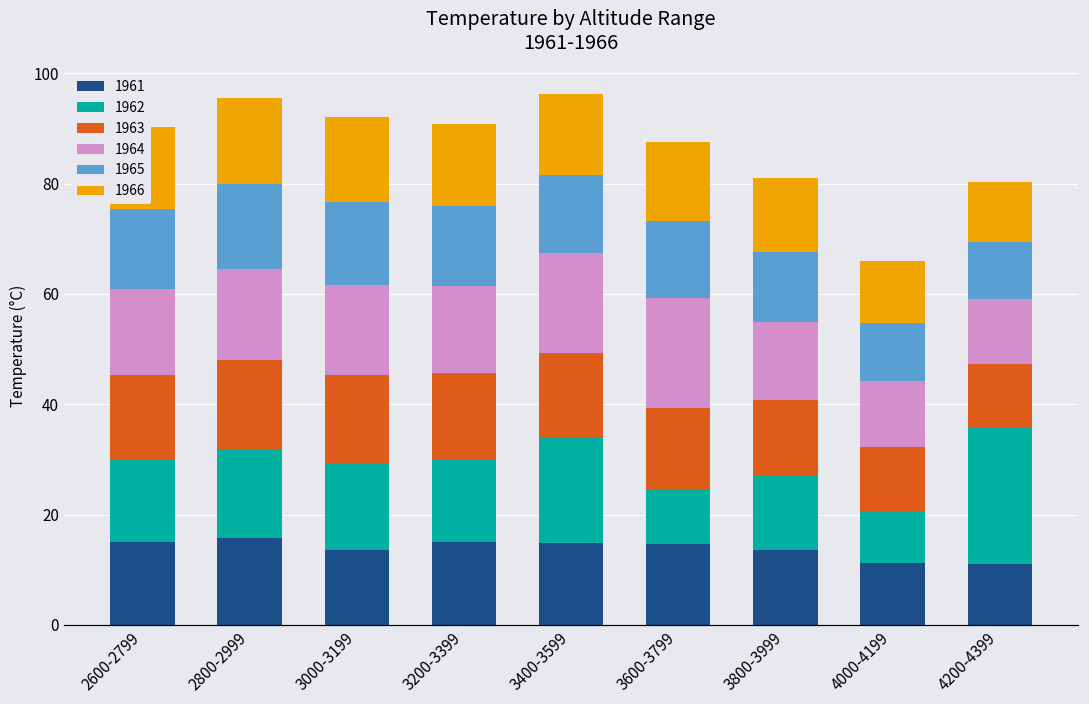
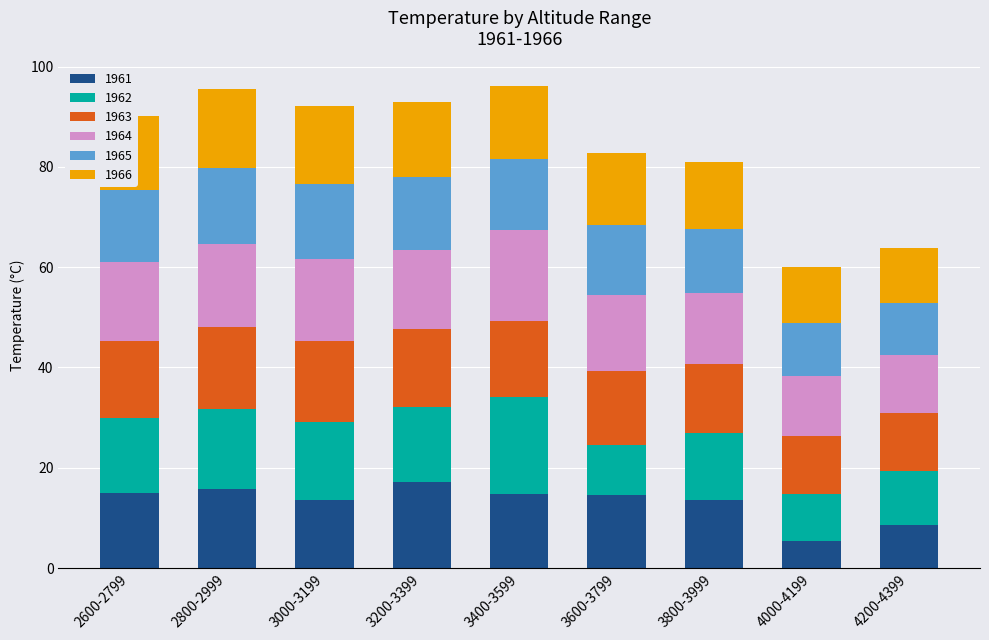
1961, 3200-3399: 15 -> 17
1964, 3600-3799: 20 -> 15
1961, 4000-4199: 11 -> 5
1961, 4200-4399: 11 -> 9
1962, 4200-4399: 25 -> 11
